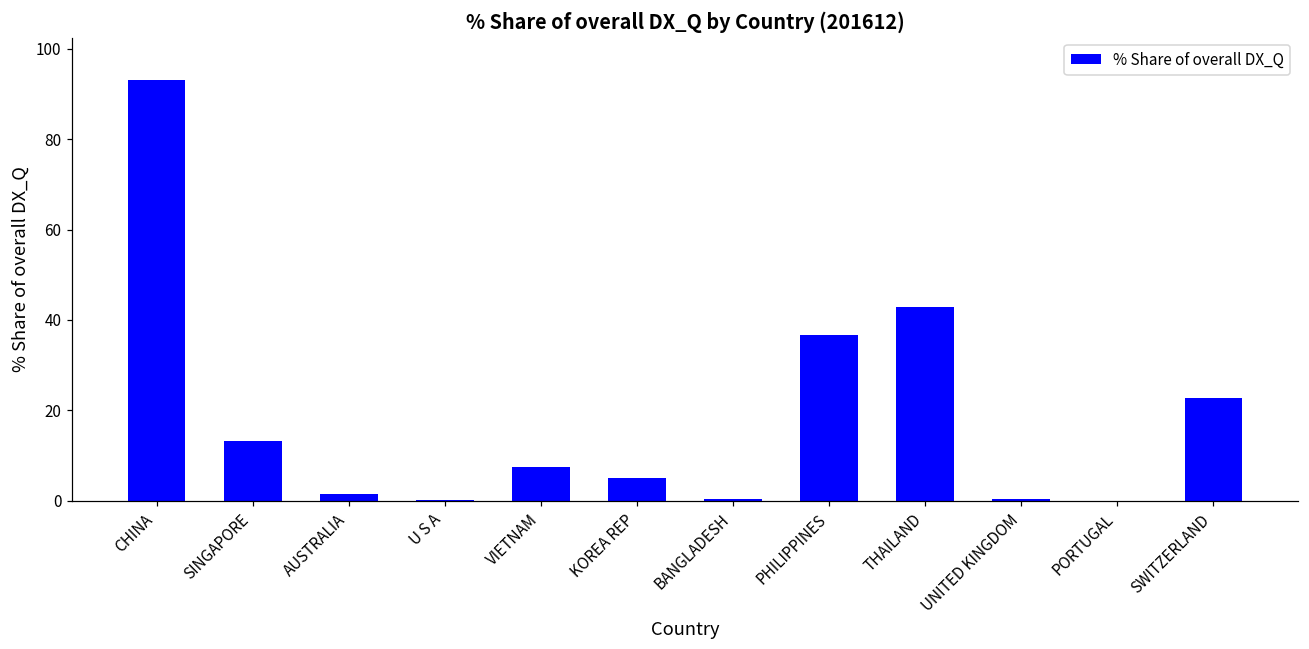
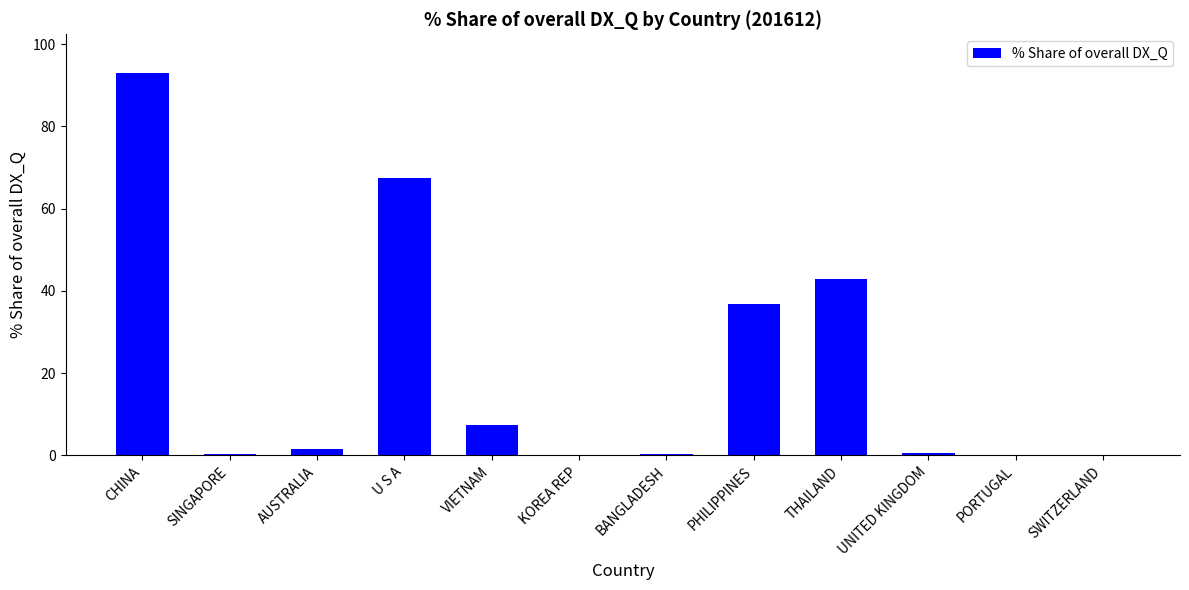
SINGAPORE: 13 -> 0
U S A: 0 -> 67
KOREA REP: 5 -> 0
SWITZERLAND: 23 -> 0
